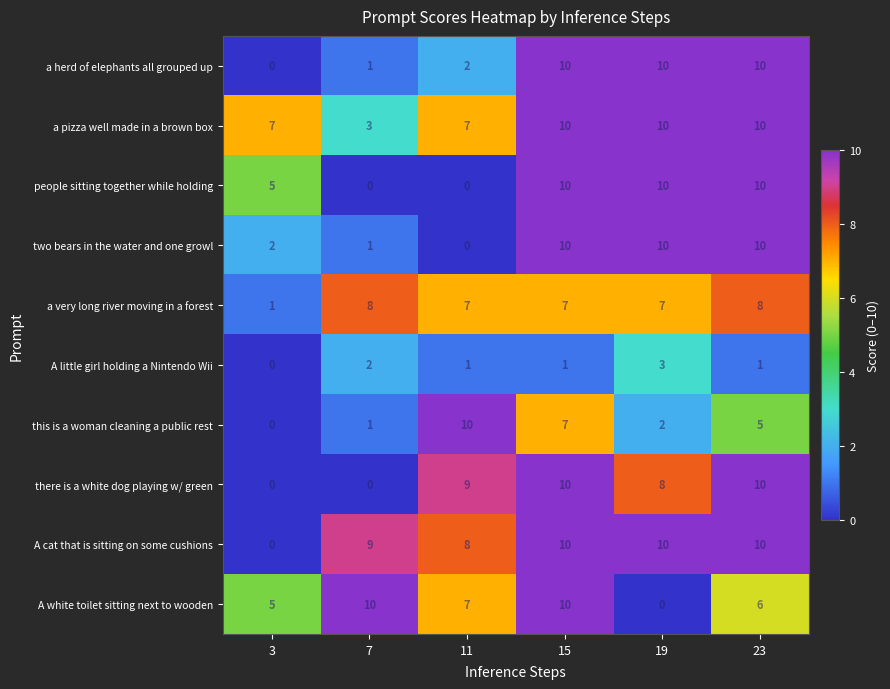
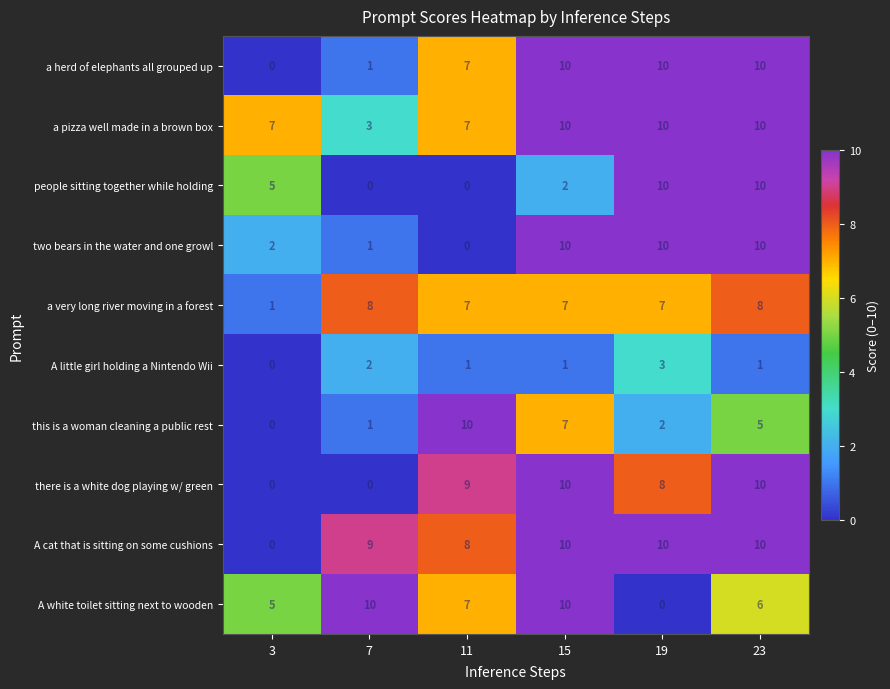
a herd of elephants all grouped up, 11: 2 -> 7
people sitting together while holding, 15: 10 -> 2
